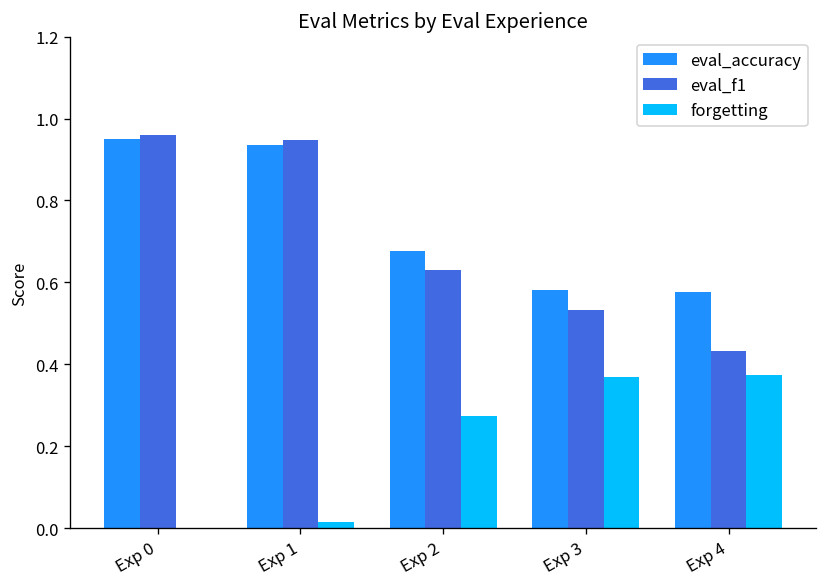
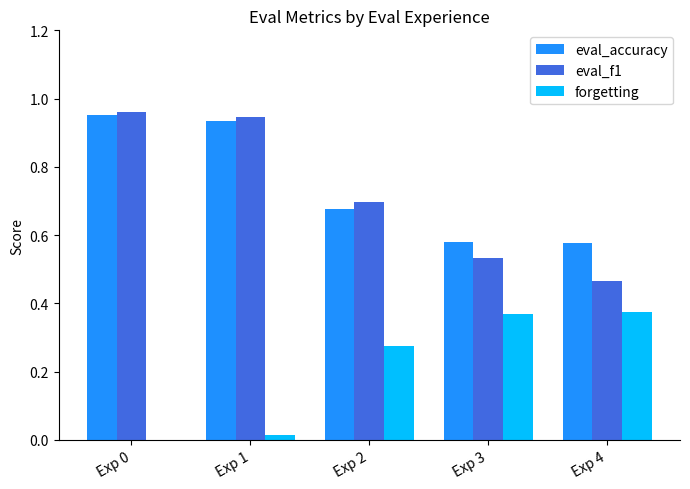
eval_f1, Exp 2: 0.63 -> 0.70
eval_f1, Exp 4: 0.43 -> 0.47
